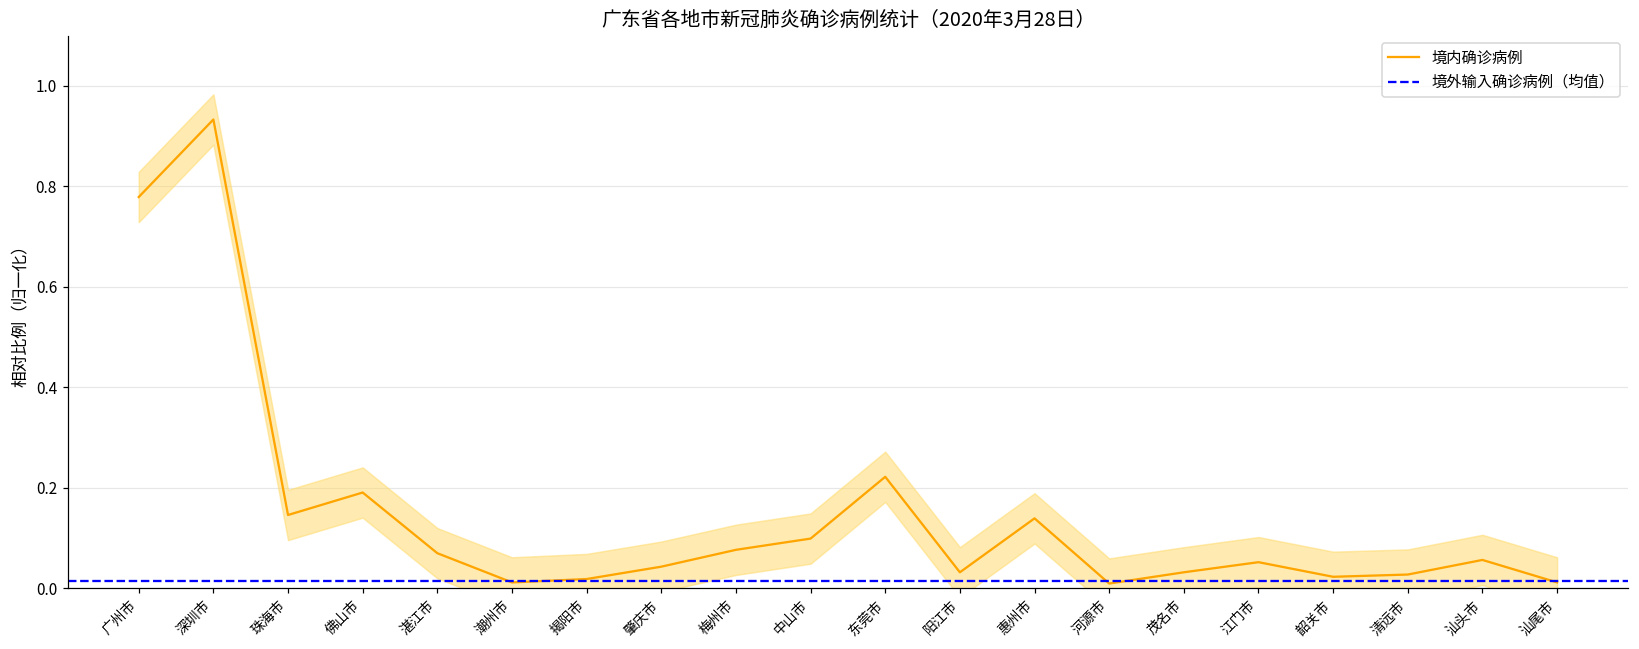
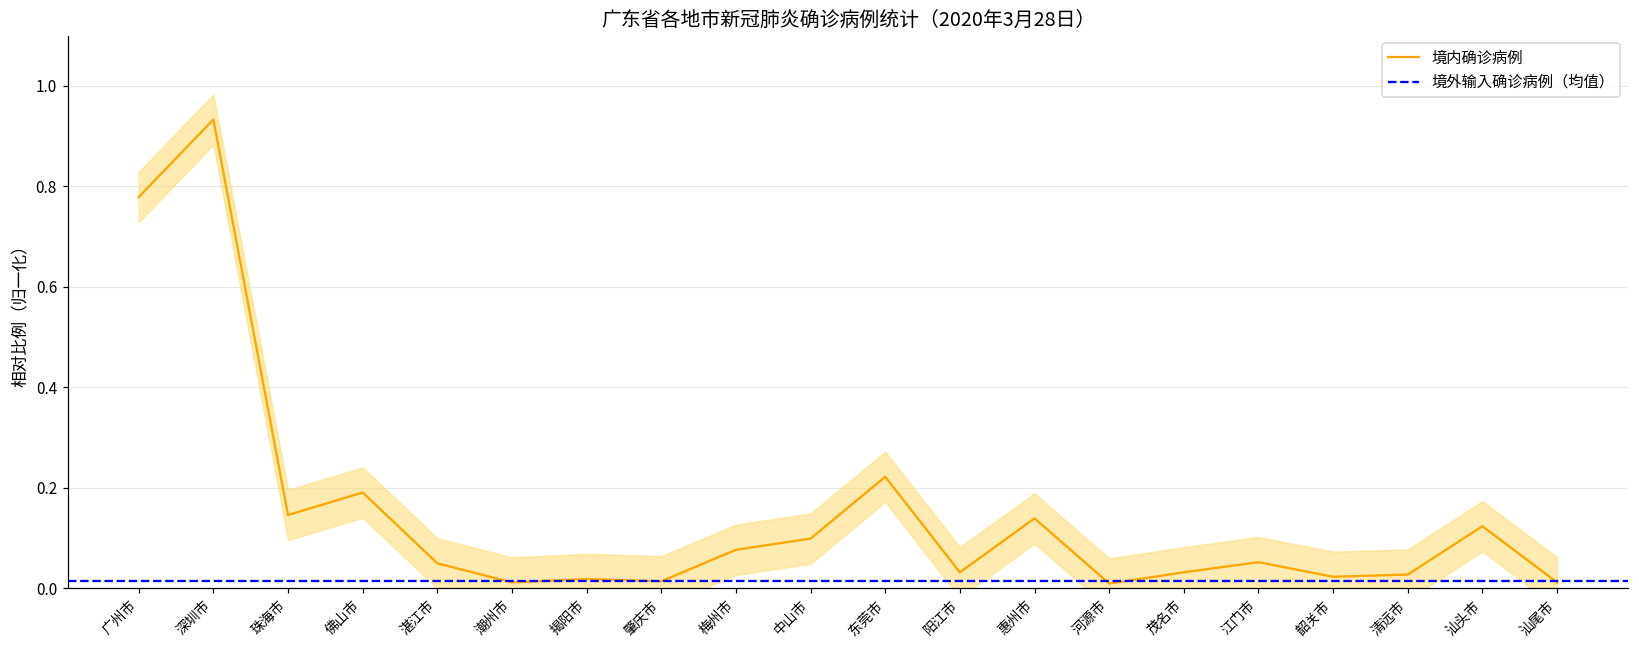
境内确诊病例, 湛江市: 0.07 -> 0.05
境内确诊病例, 肇庆市: 0.04 -> 0.01
境内确诊病例, 汕头市: 0.06 -> 0.12
